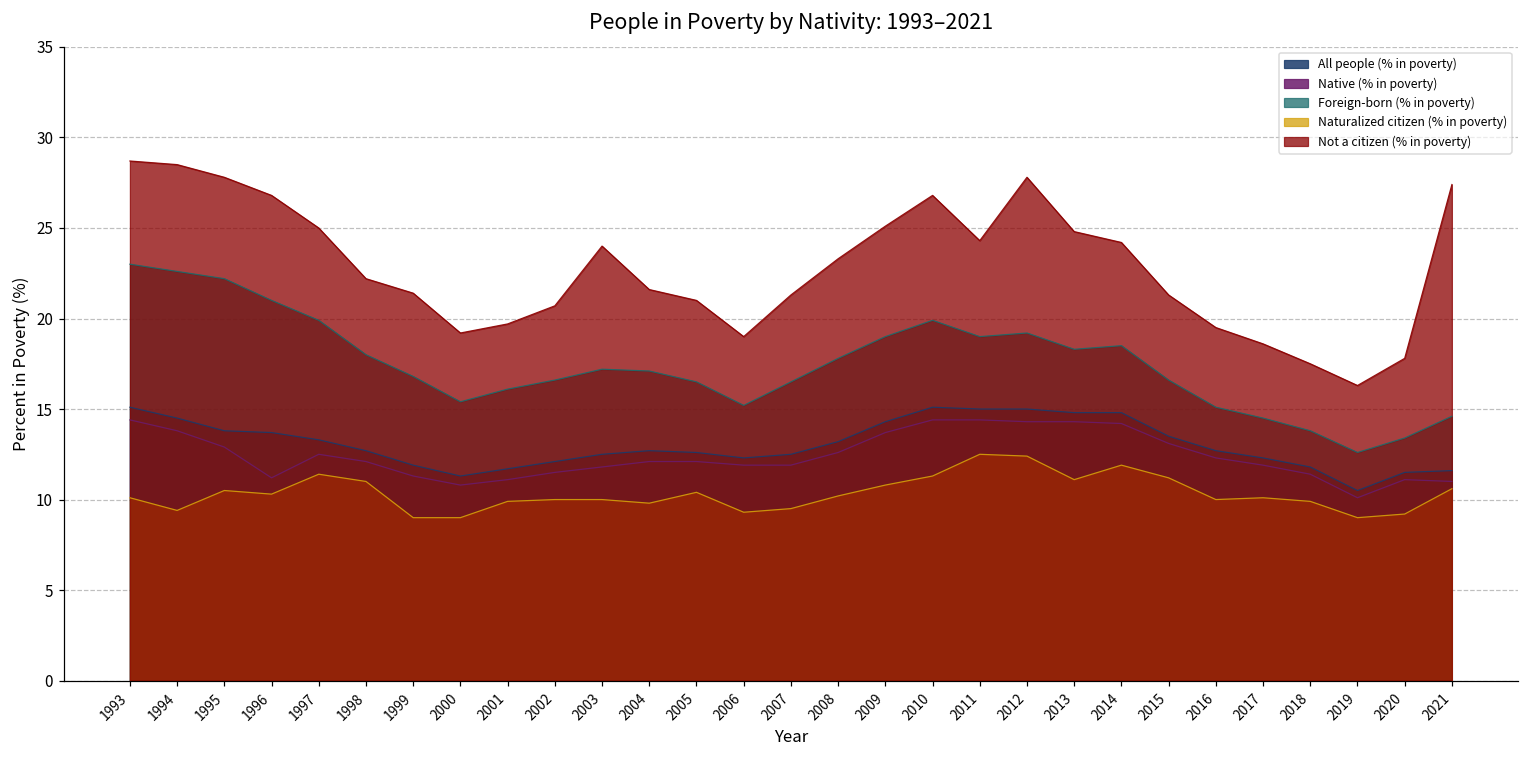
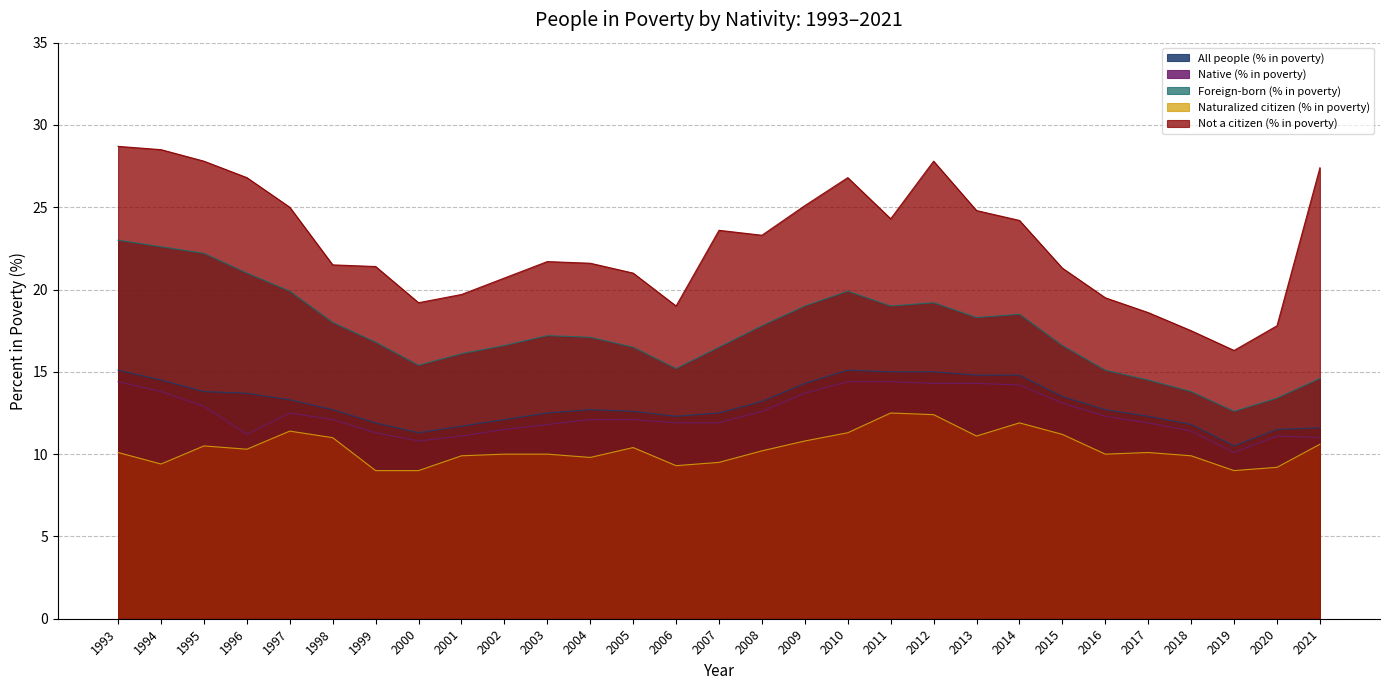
Not a citizen (% in poverty), 1998: 22.2 -> 21.5
Not a citizen (% in poverty), 2003: 24.0 -> 21.7
Not a citizen (% in poverty), 2007: 21.3 -> 23.6
